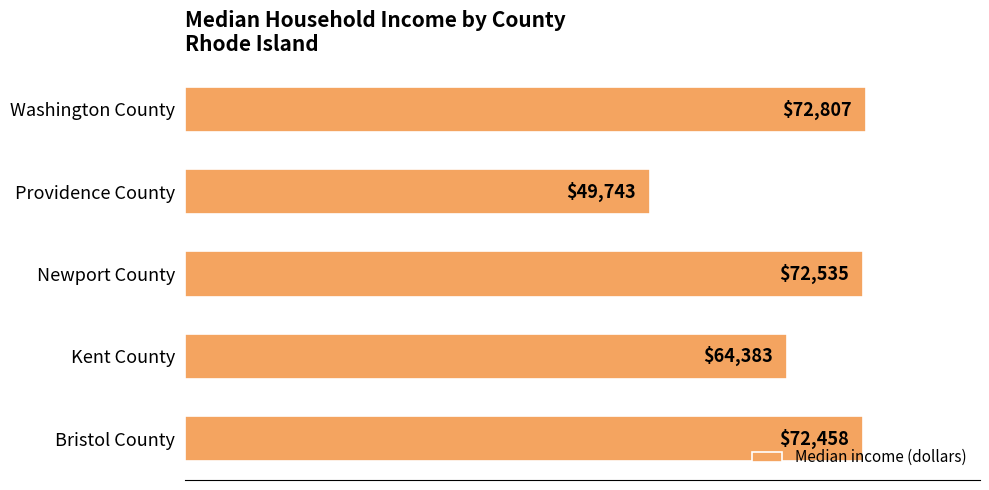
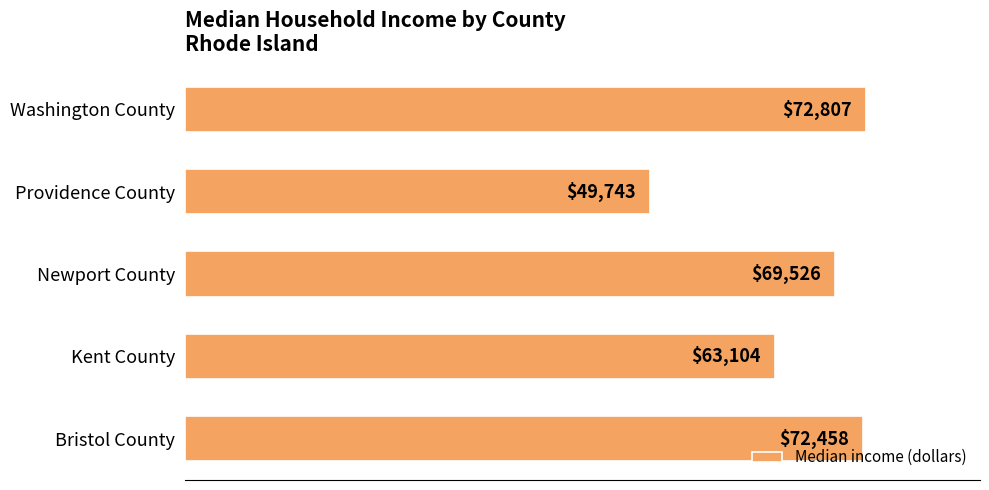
Newport County: $72,535 -> $69,526
Kent County: $64,383 -> $63,104
